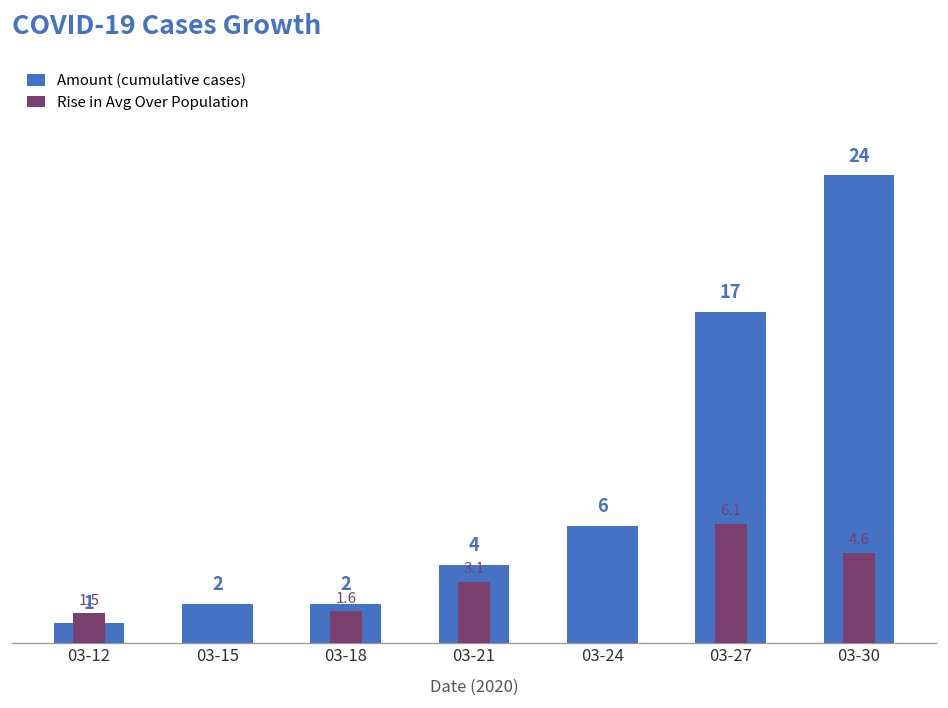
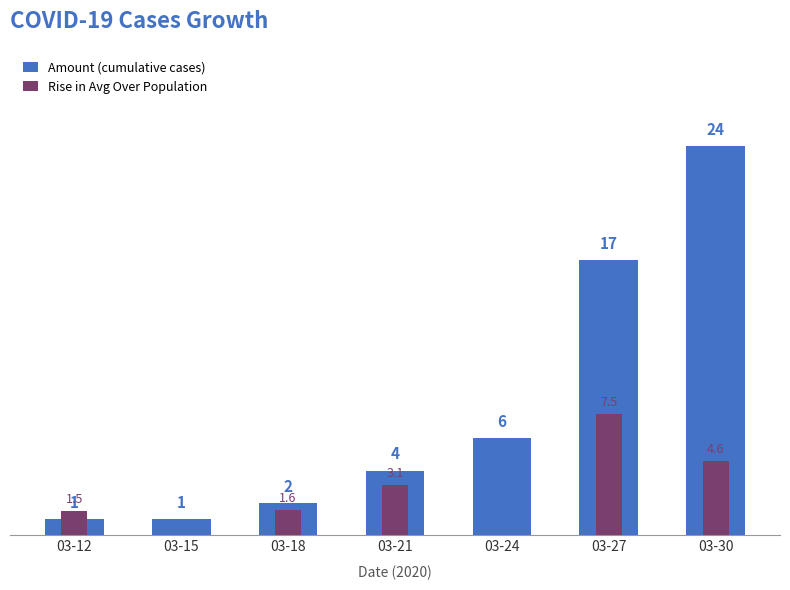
Amount (cumulative cases), 03-15: 2 -> 1
Rise in Avg Over Population, 03-27: 6.1 -> 7.5
